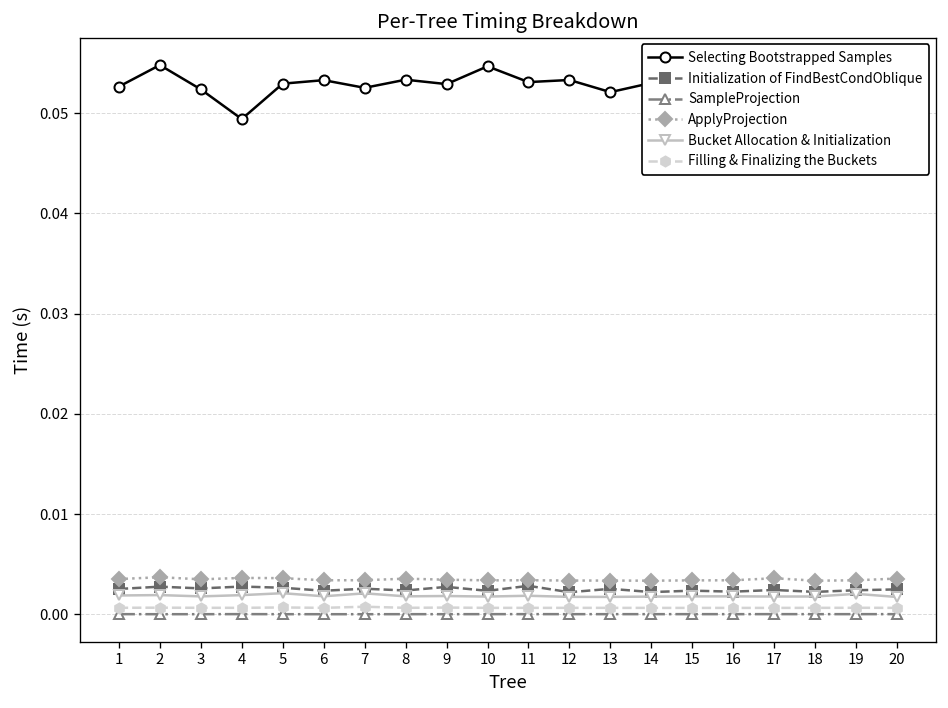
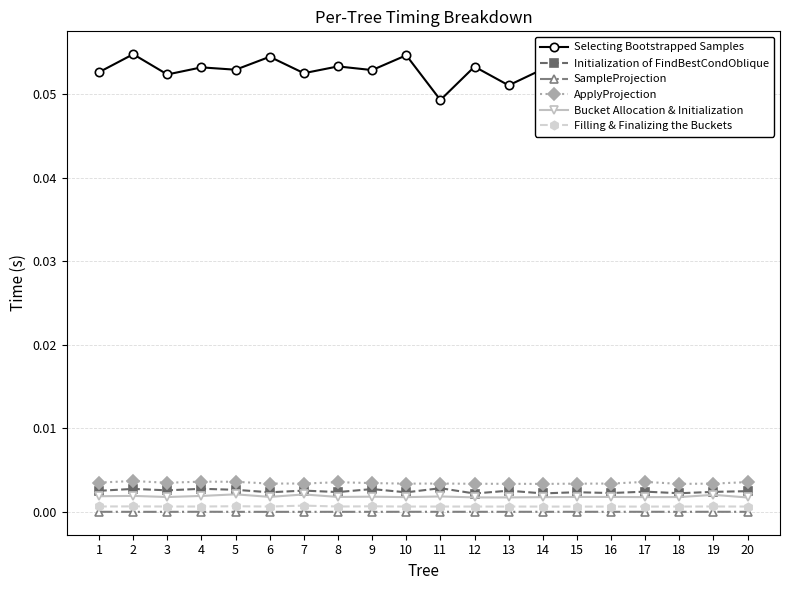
Selecting Bootstrapped Samples, 4: 0.049 -> 0.053
Selecting Bootstrapped Samples, 6: 0.053 -> 0.055
Selecting Bootstrapped Samples, 11: 0.053 -> 0.049
Selecting Bootstrapped Samples, 13: 0.052 -> 0.051
